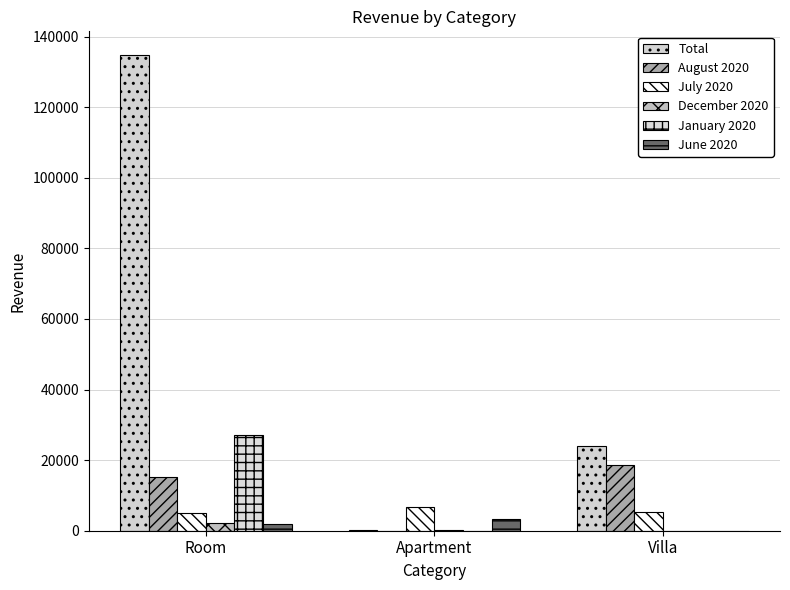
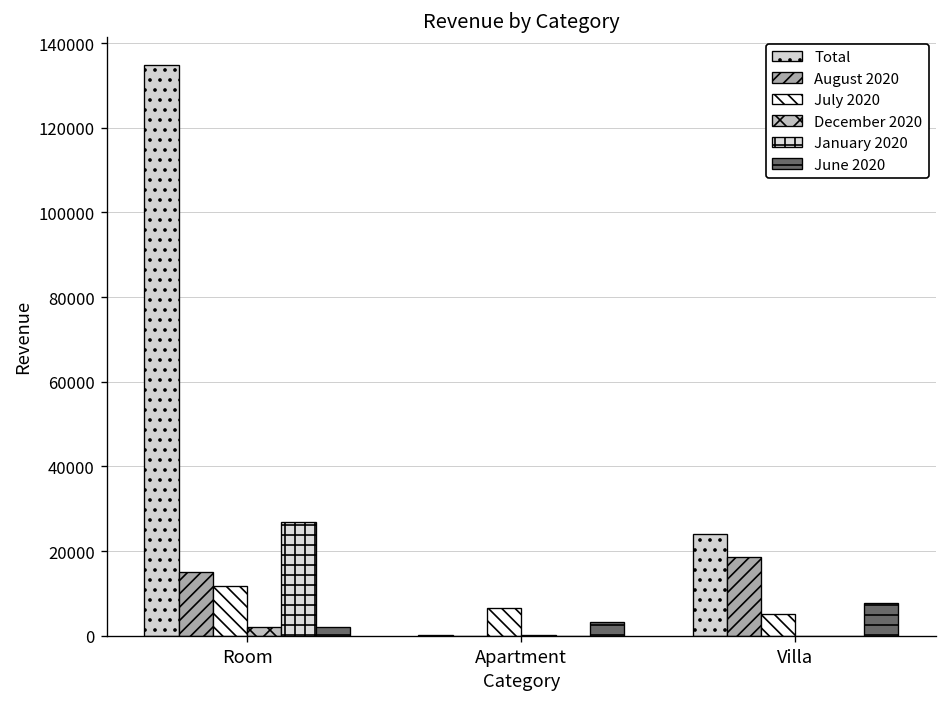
July 2020, Room: 5000 -> 12000
June 2020, Villa: 0 -> 8000
